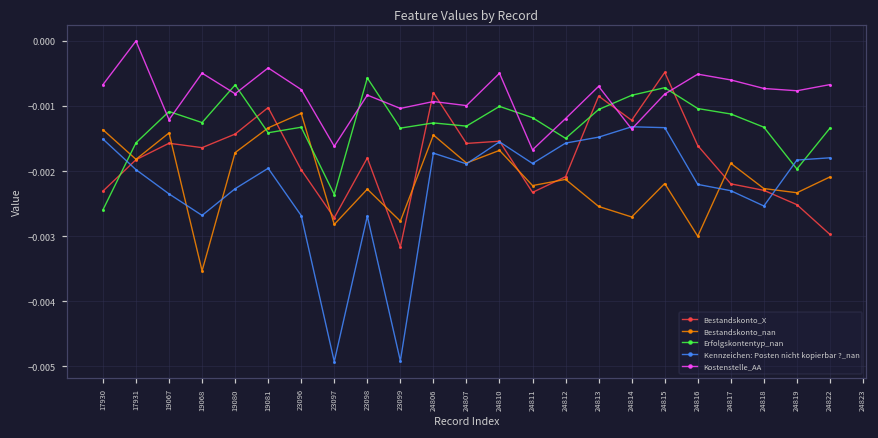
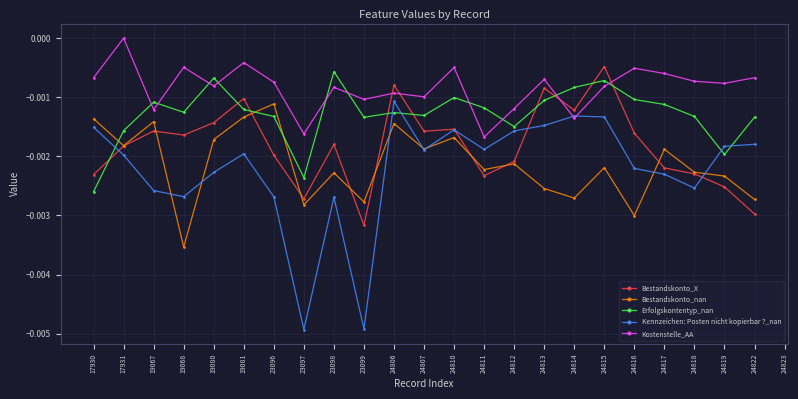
Kennzeichen: Posten nicht kopierbar ?_nan, 19067: -0.0024 -> -0.0026
Erfolgskontentyp_nan, 19081: -0.0014 -> -0.0012
Kennzeichen: Posten nicht kopierbar ?_nan, 24806: -0.0017 -> -0.0011
Bestandskonto_nan, 24822: -0.0021 -> -0.0027
